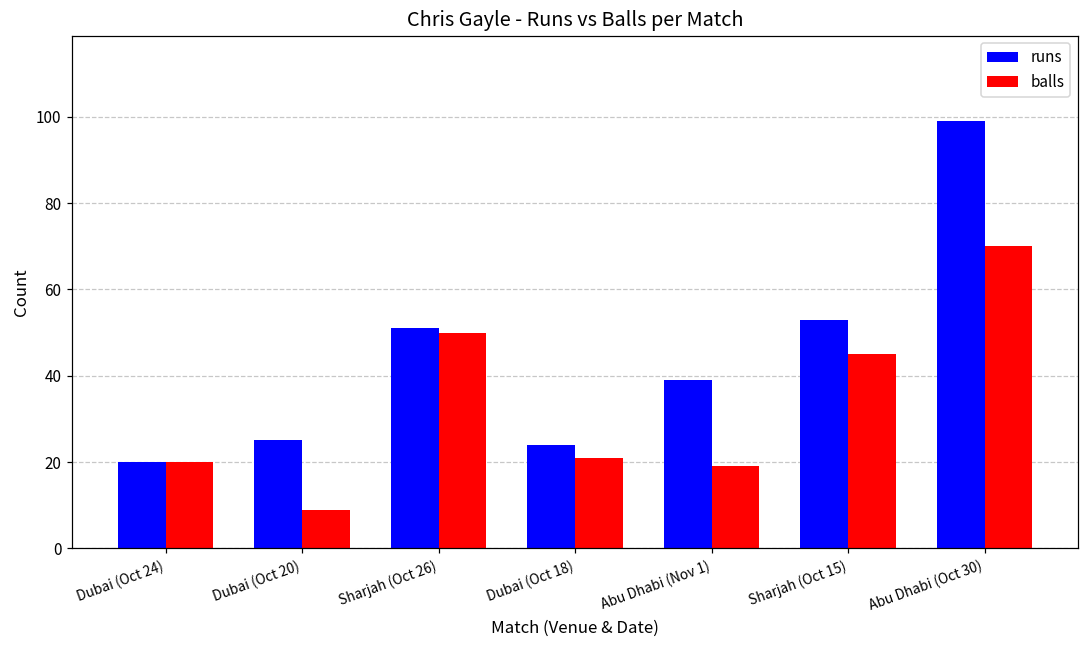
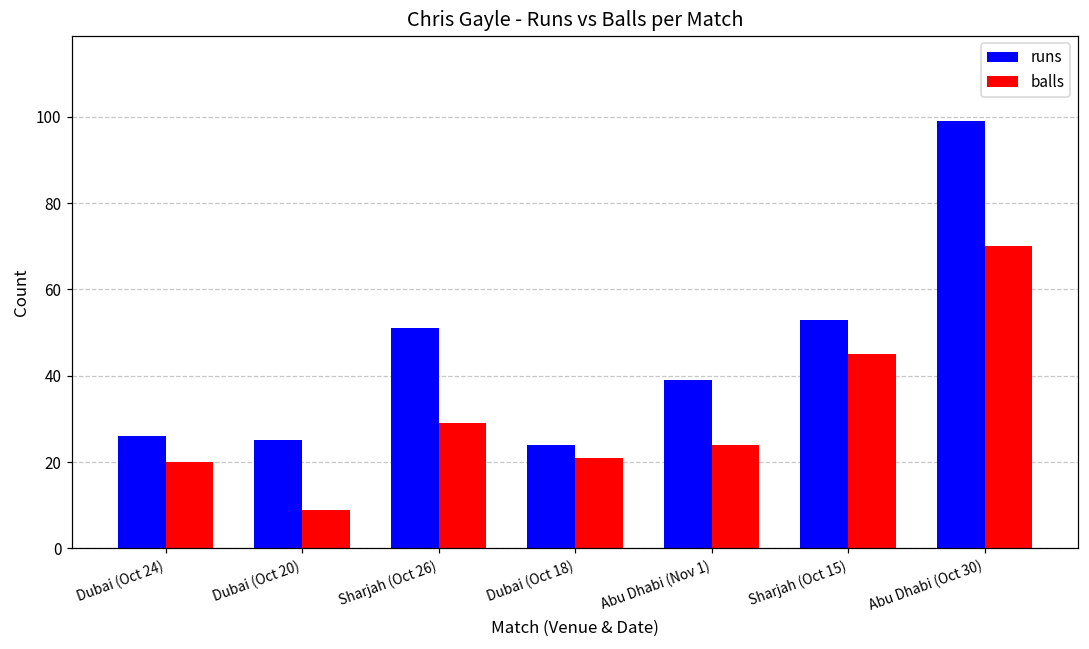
runs, Dubai (Oct 24): 20 -> 26
balls, Sharjah (Oct 26): 50 -> 29
balls, Abu Dhabi (Nov 1): 19 -> 24
